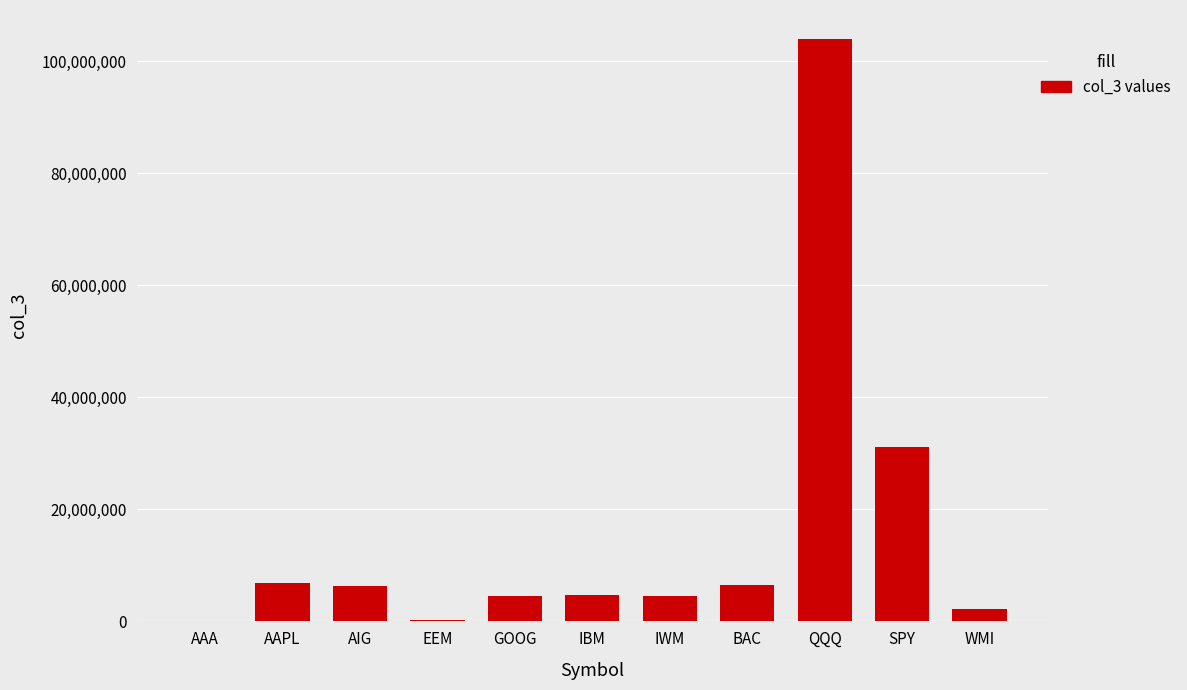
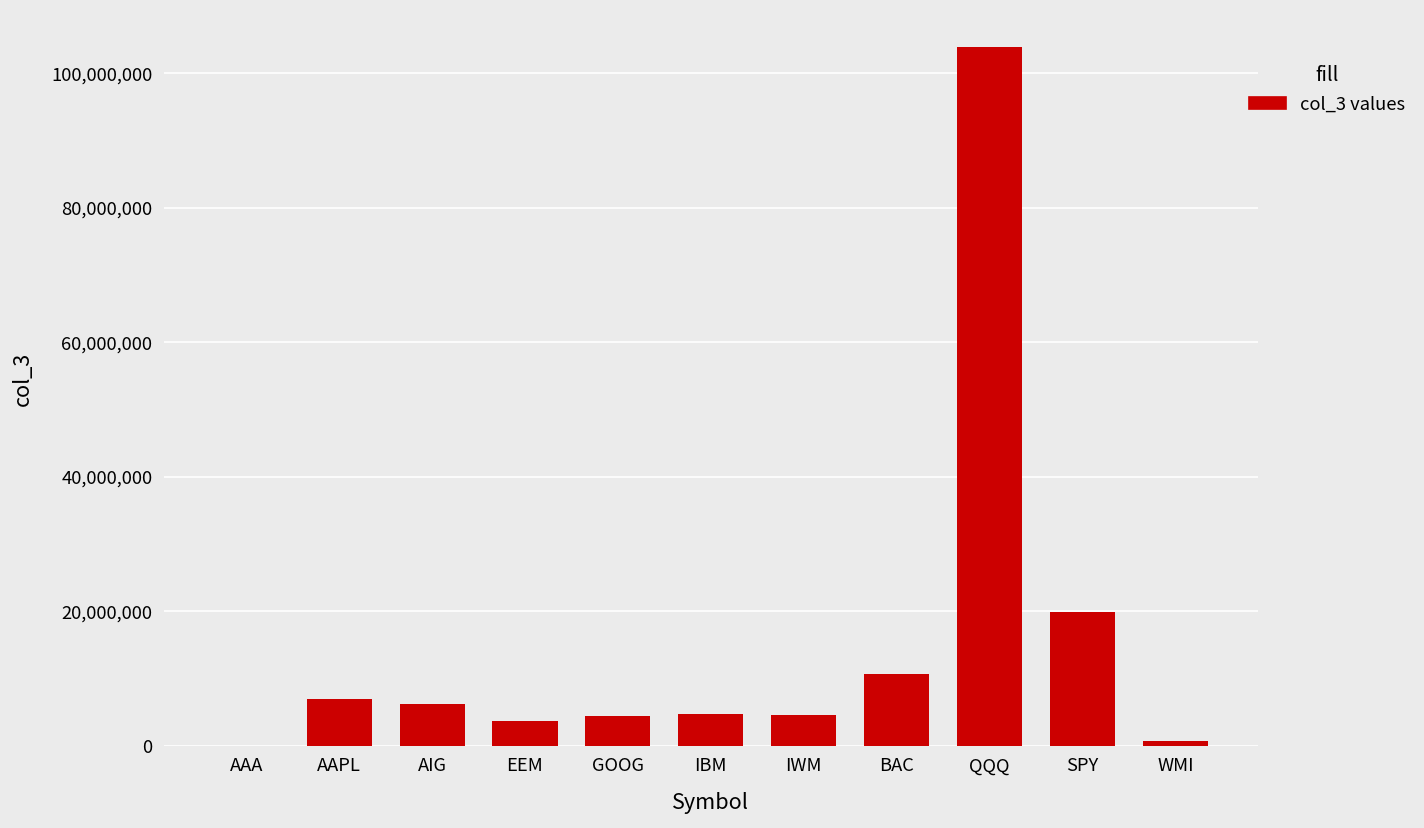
EEM: 0 -> 4,000,000
BAC: 6,000,000 -> 11,000,000
SPY: 31,000,000 -> 20,000,000
WMI: 2,000,000 -> 1,000,000
